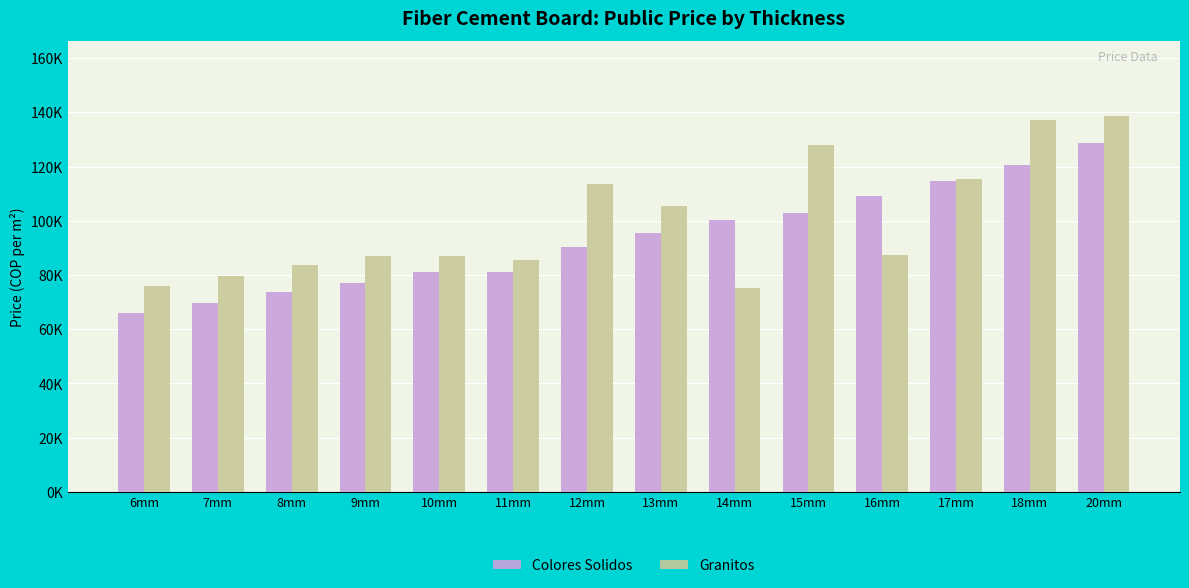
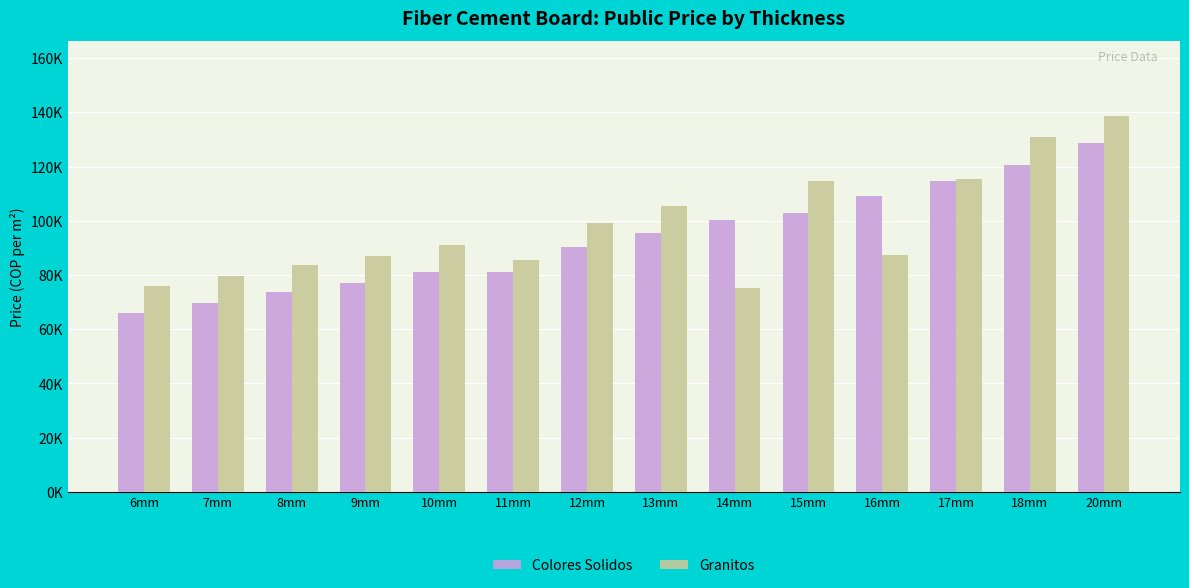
Granitos, 10mm: 87000 -> 91000
Granitos, 12mm: 113000 -> 99000
Granitos, 15mm: 128000 -> 115000
Granitos, 18mm: 137000 -> 131000
